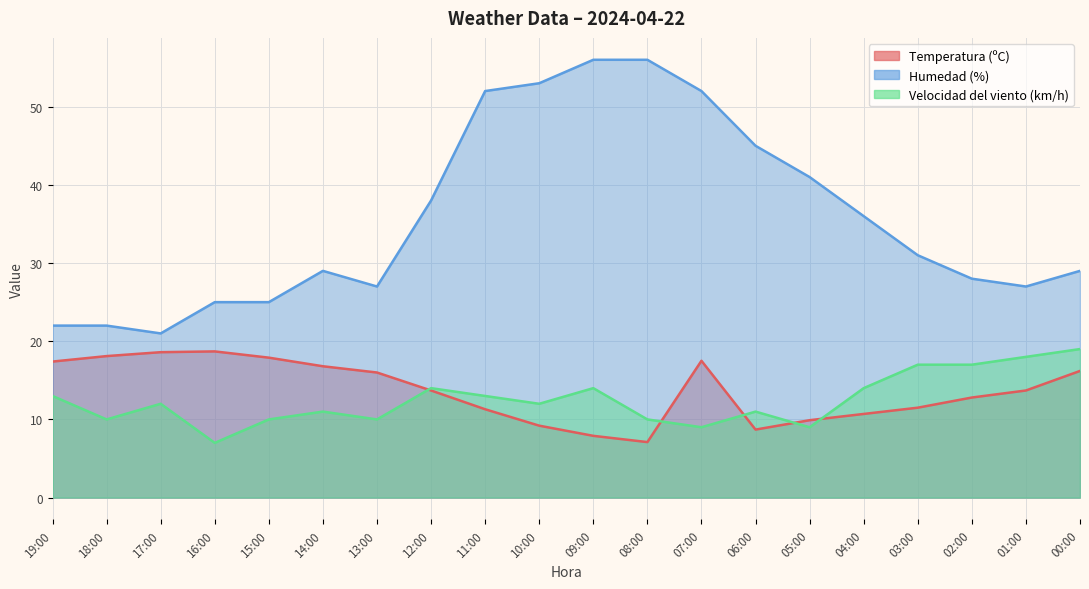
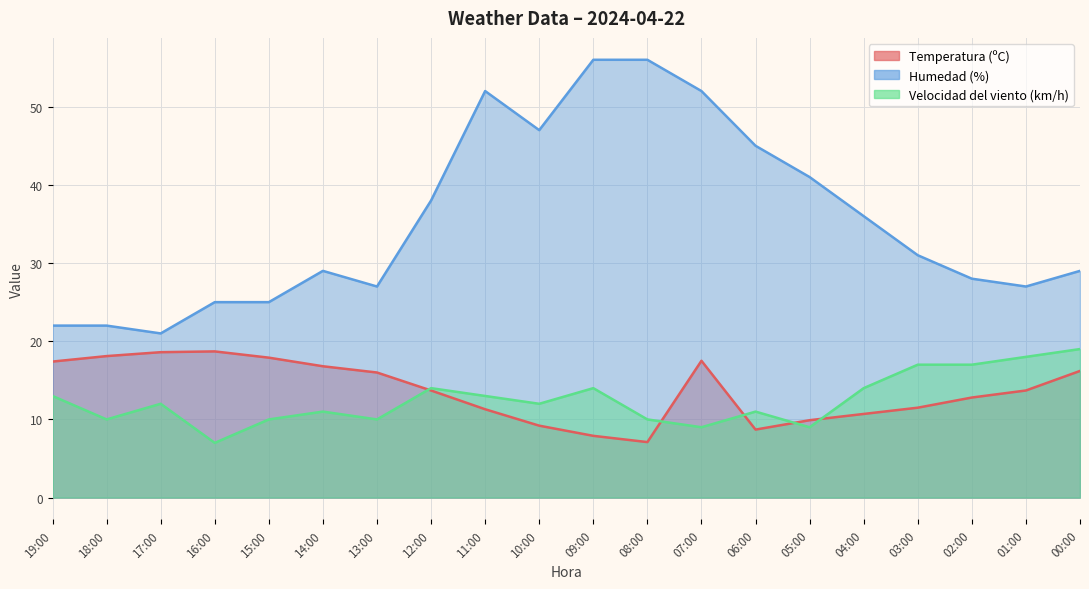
Humedad (%), 10:00: 53 -> 47
